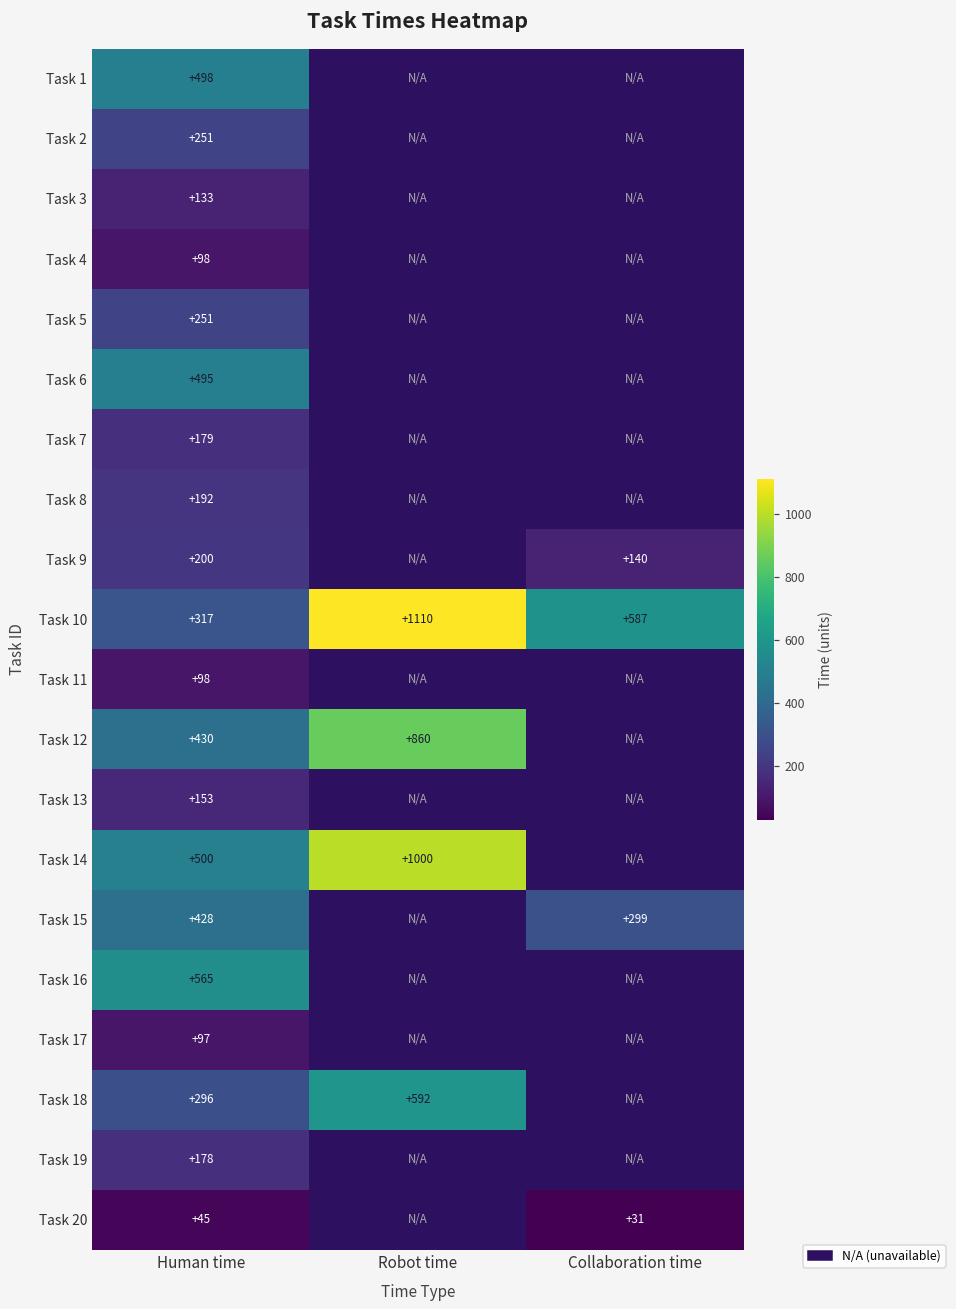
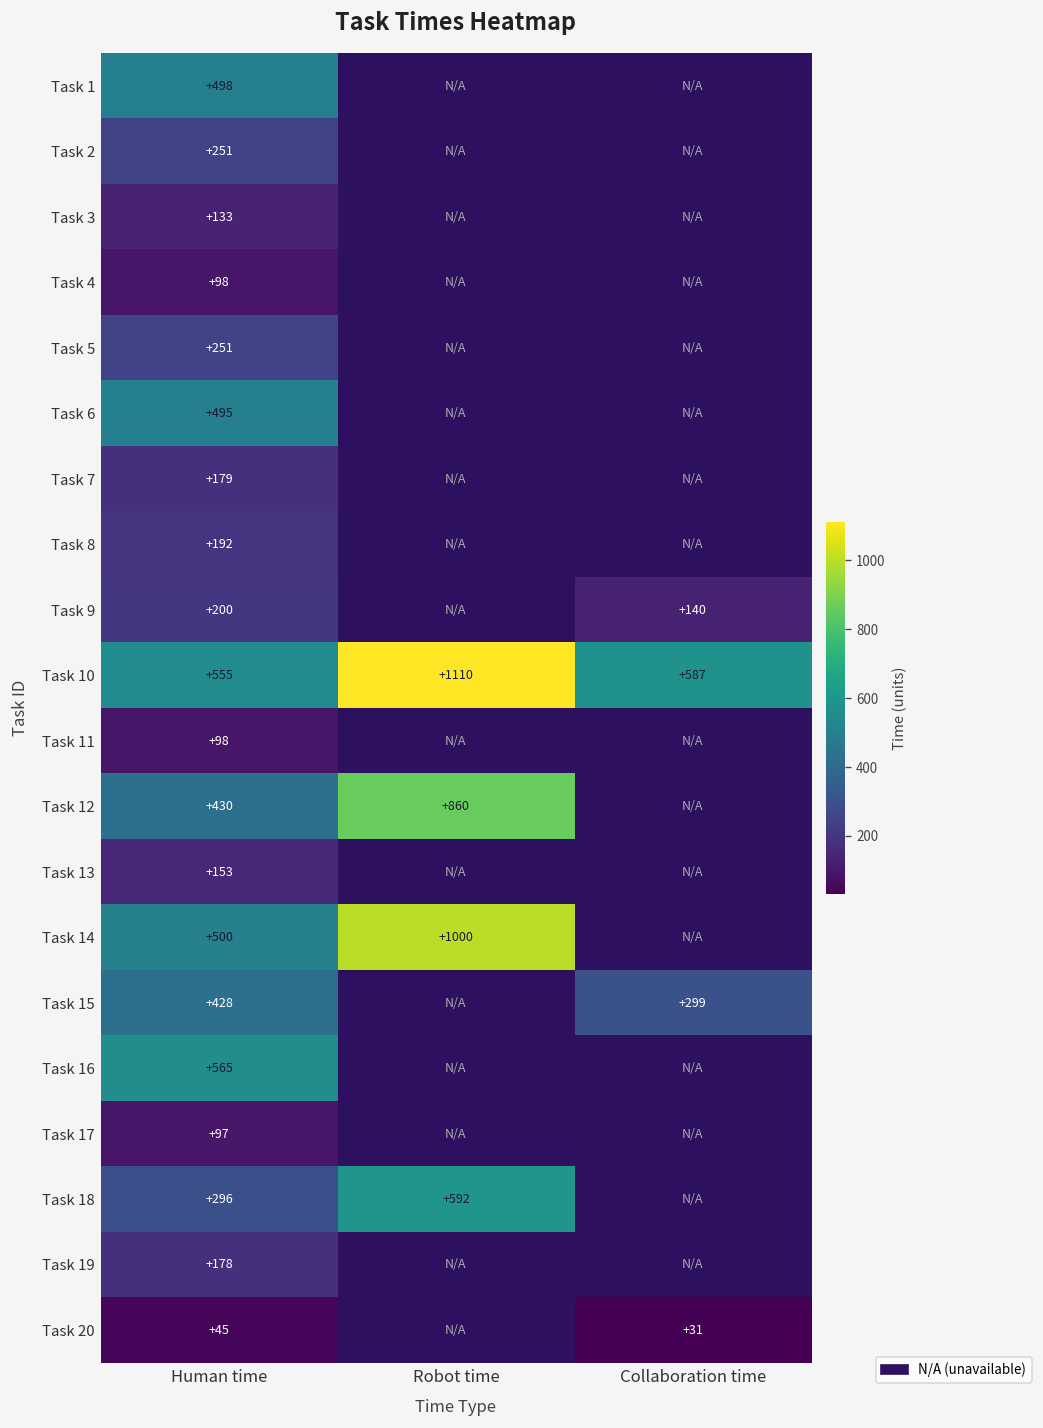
Task 10, Human time: +317 -> +555
